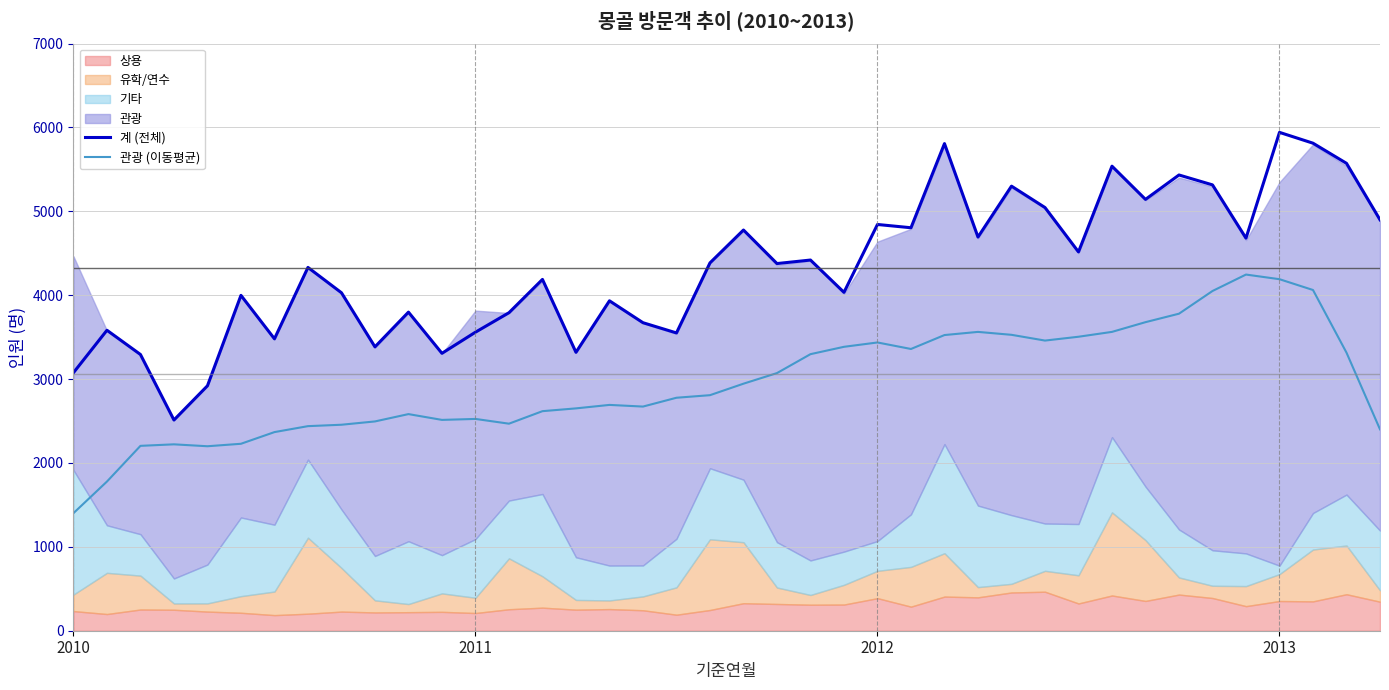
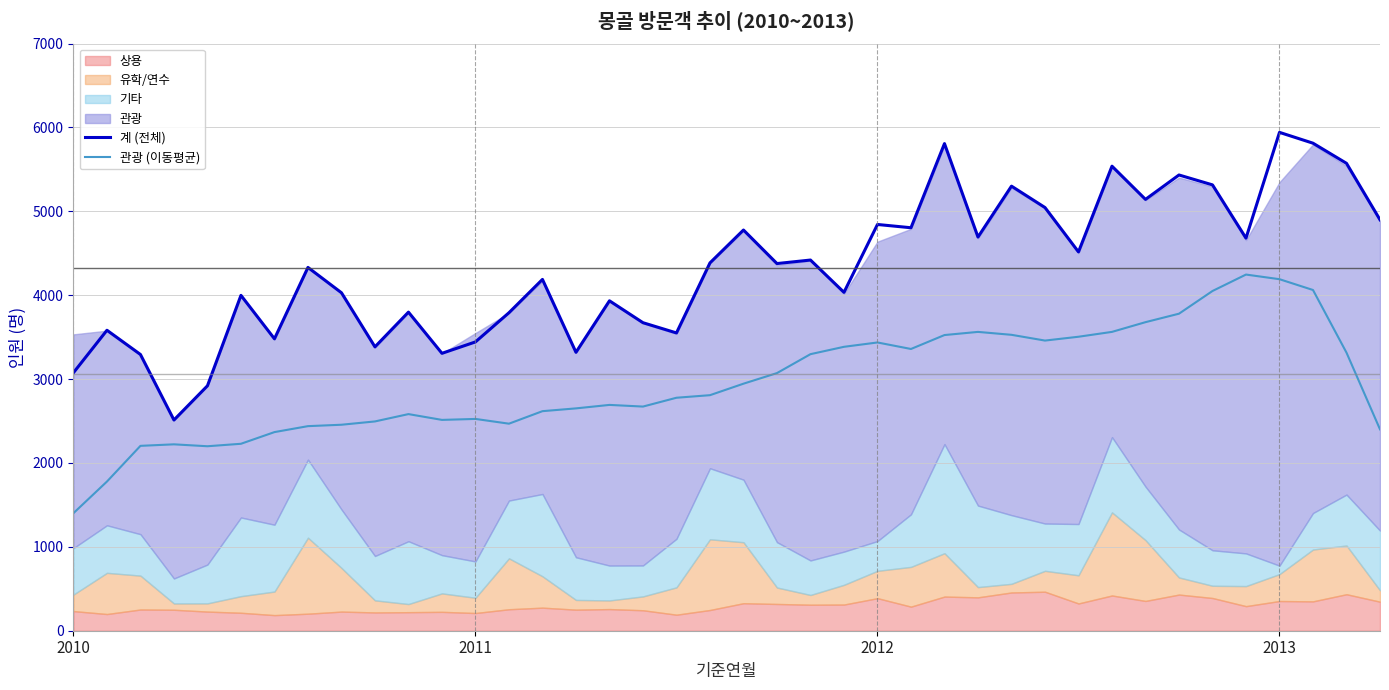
기타, 2010: 1500 -> 600
계 (전체), 2011: 3600 -> 3400
기타, 2011: 700 -> 400
